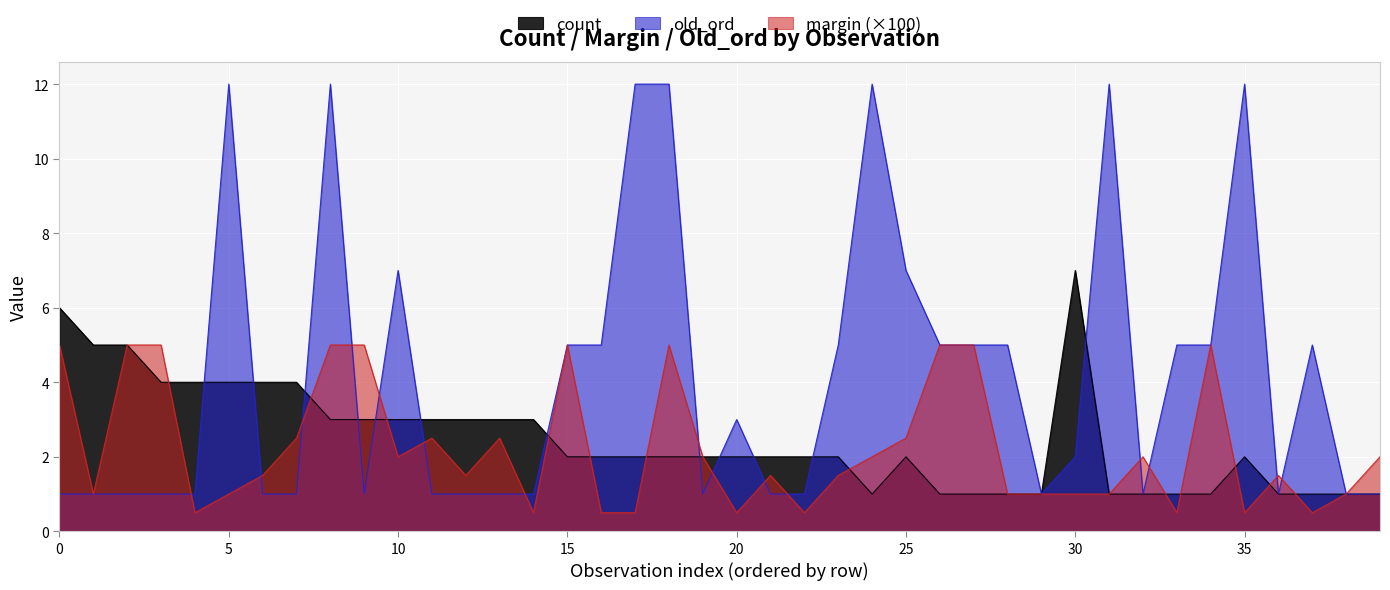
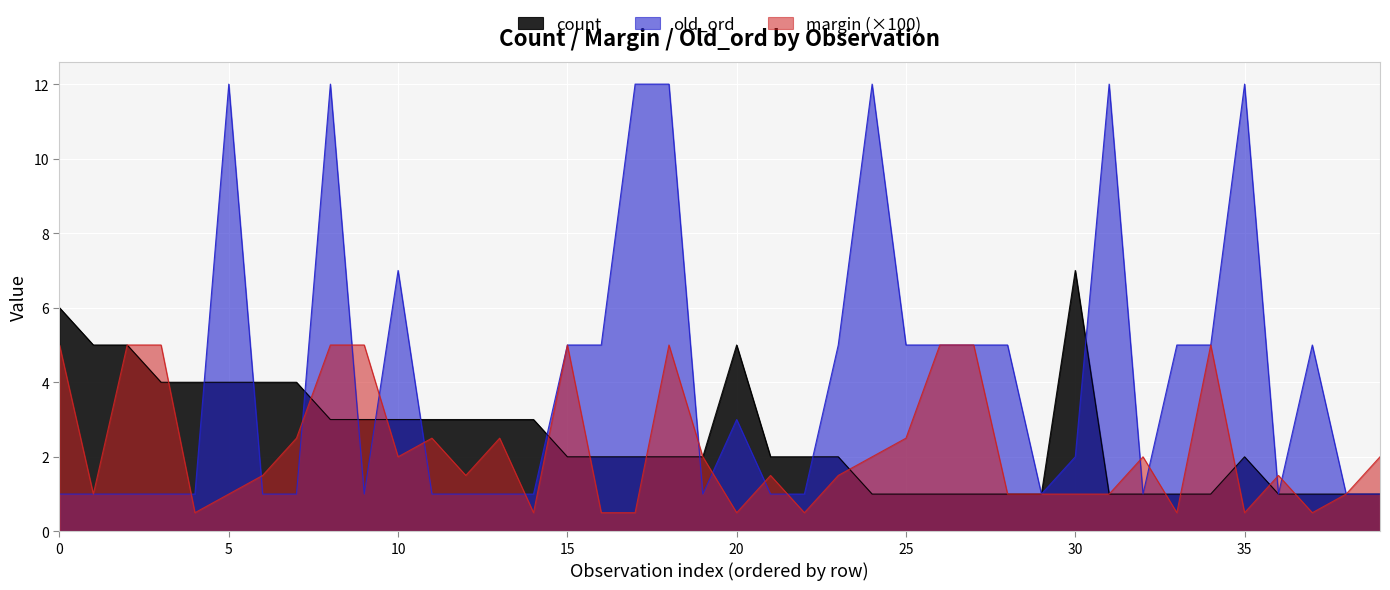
count, 20: 2 -> 5
count, 25: 2 -> 1
old_ord, 25: 7 -> 5
